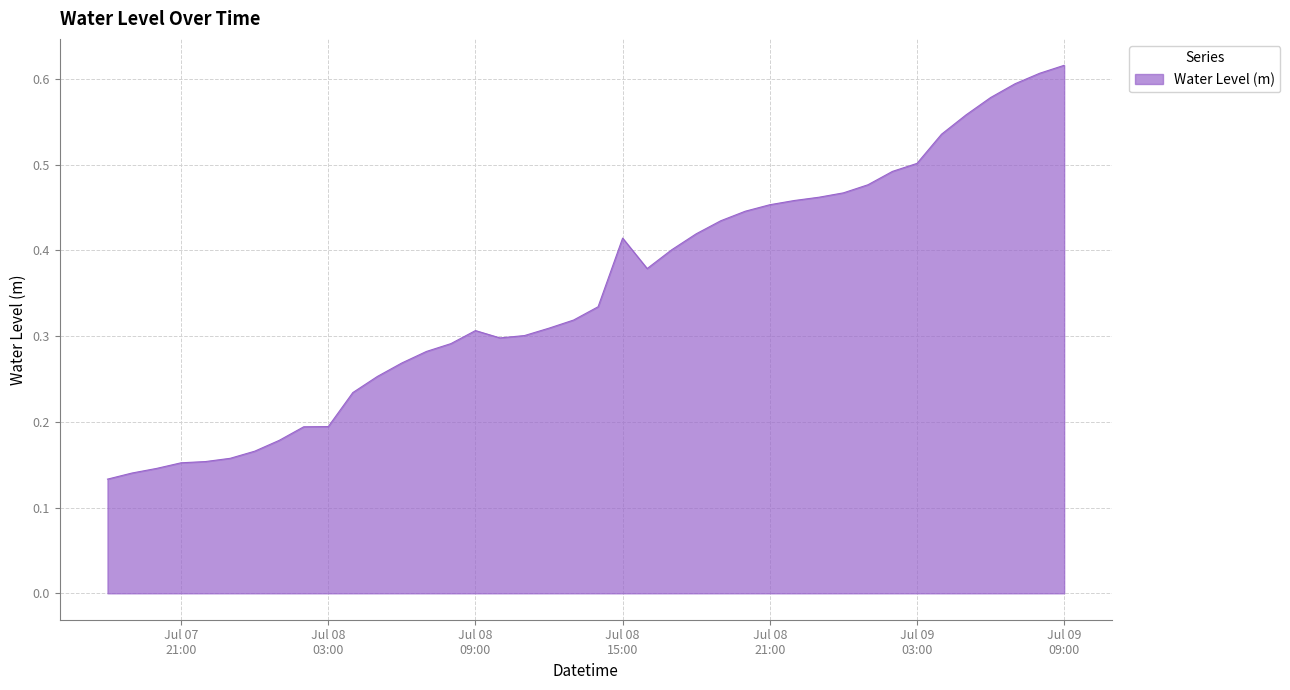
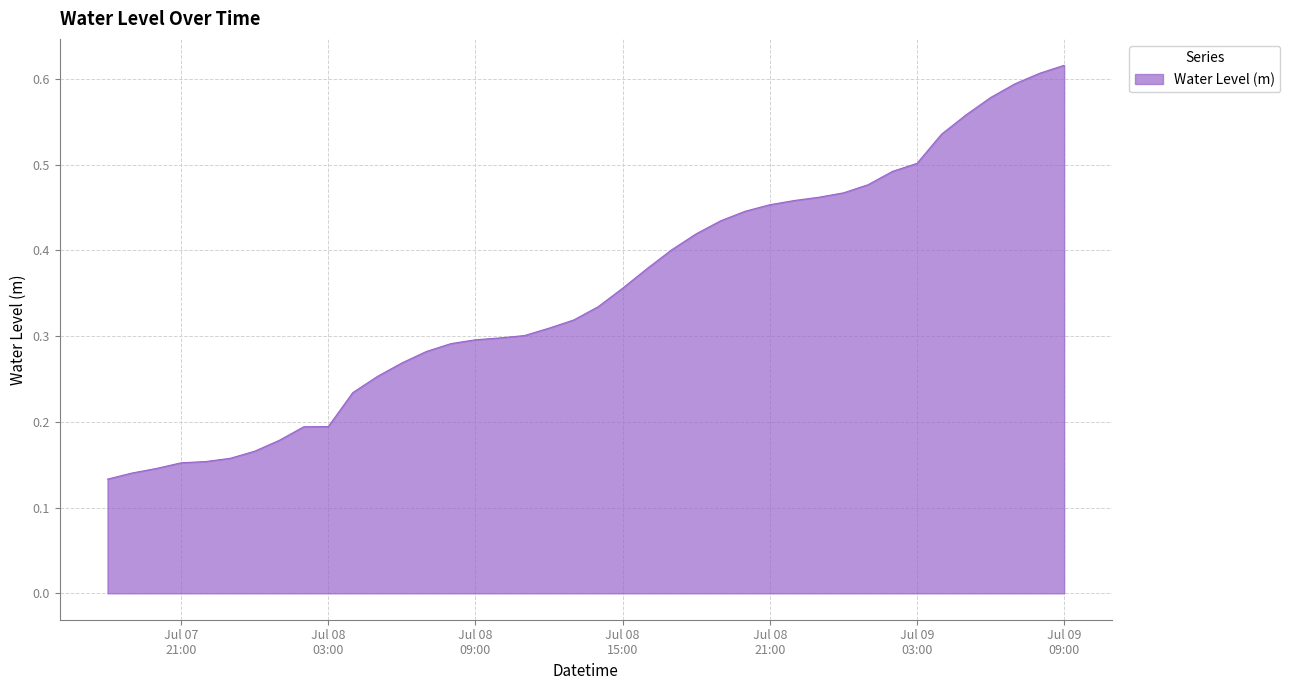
Jul 08 09:00: 0.31 -> 0.30
Jul 08 15:00: 0.41 -> 0.36
